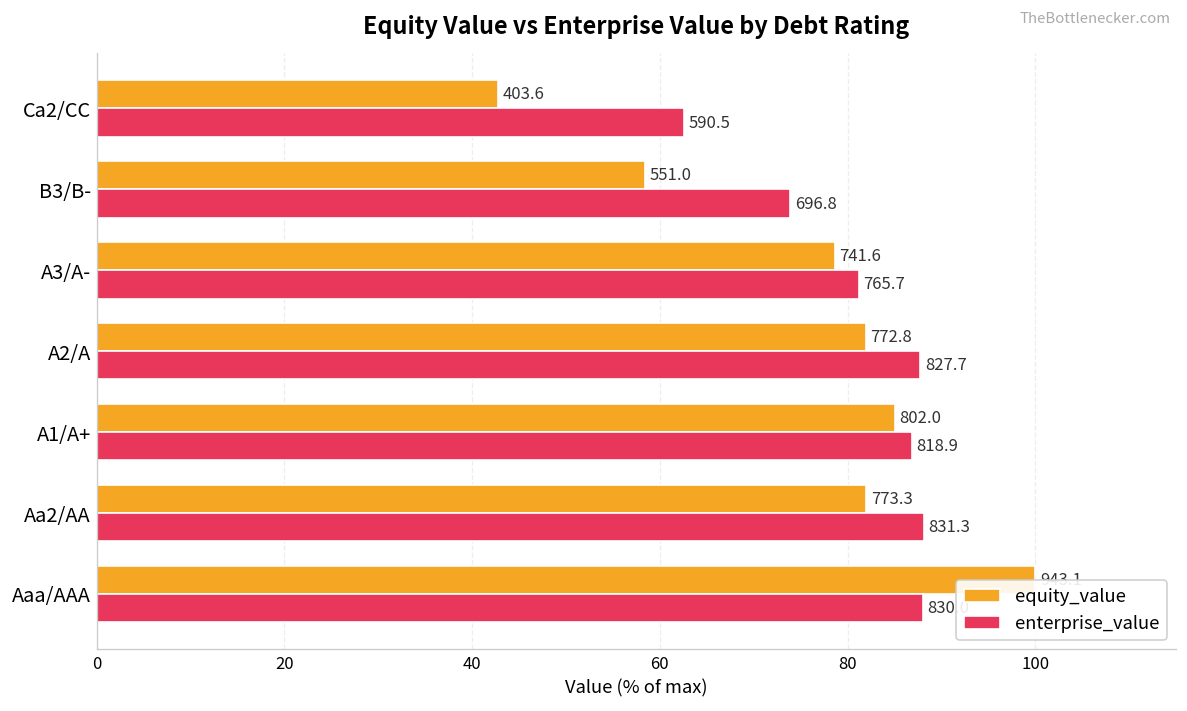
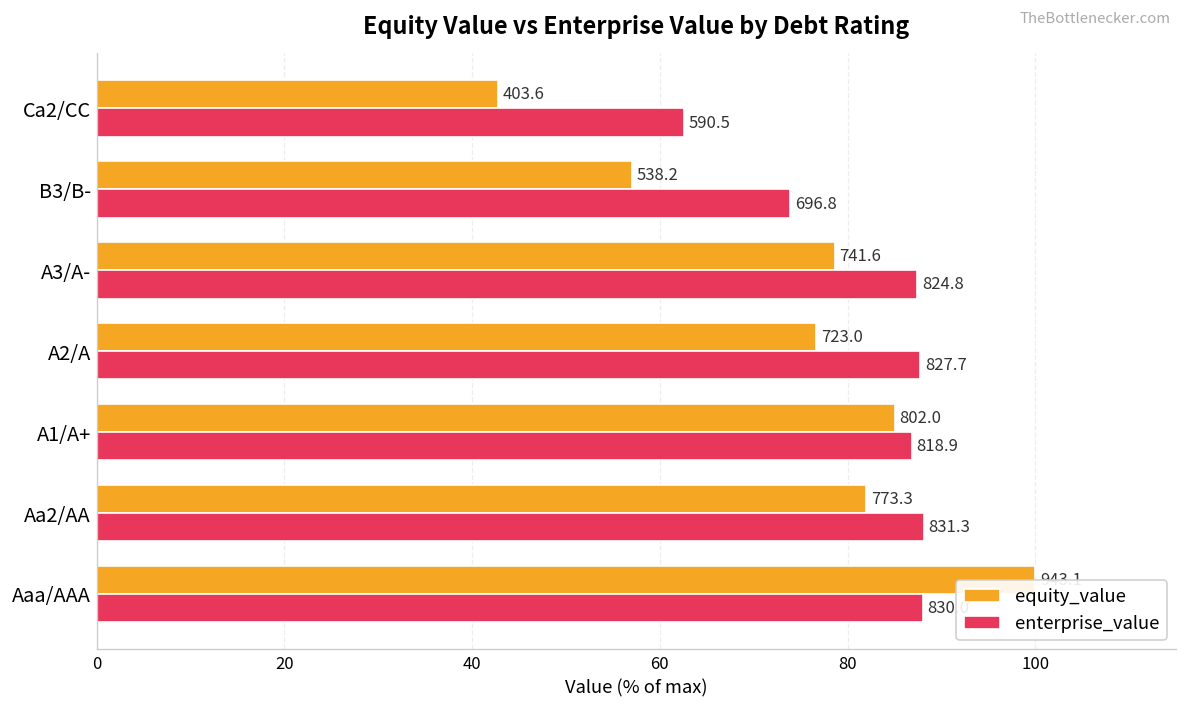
equity_value, B3/B-: 551.0 -> 538.2
enterprise_value, A3/A-: 765.7 -> 824.8
equity_value, A2/A: 772.8 -> 723.0
